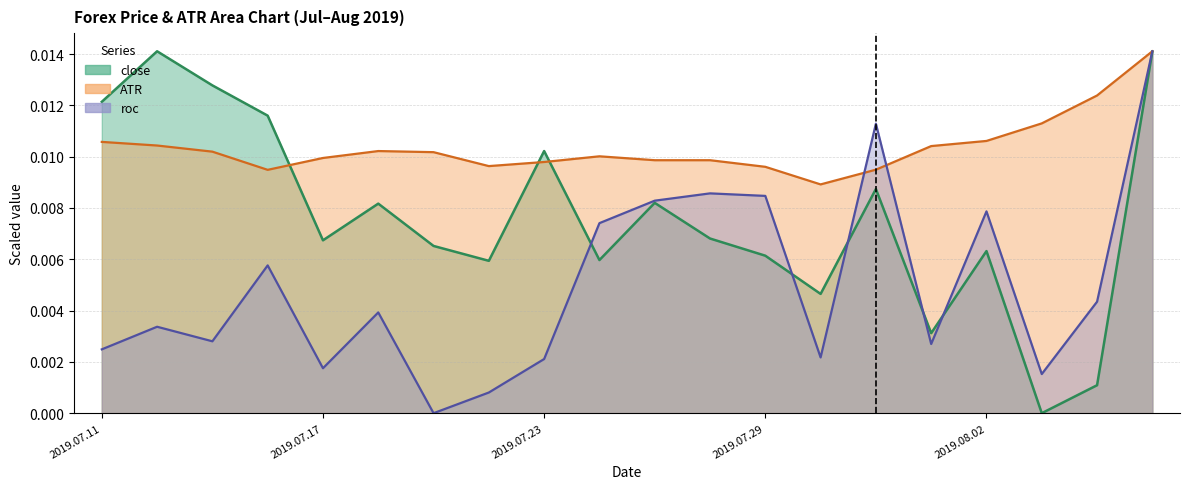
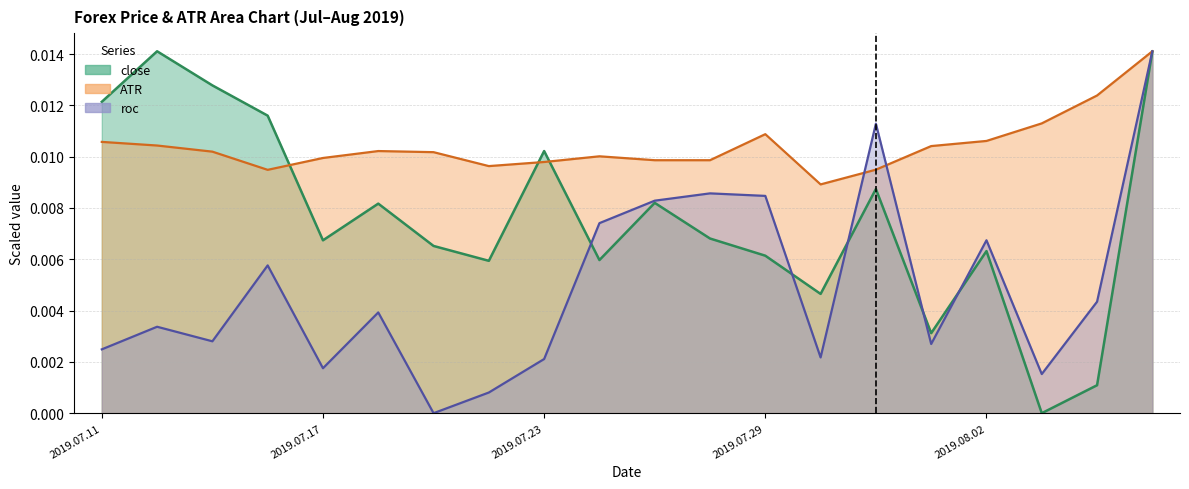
ATR, 2019.07.29: 0.0096 -> 0.0109
roc, 2019.08.02: 0.0079 -> 0.0067
